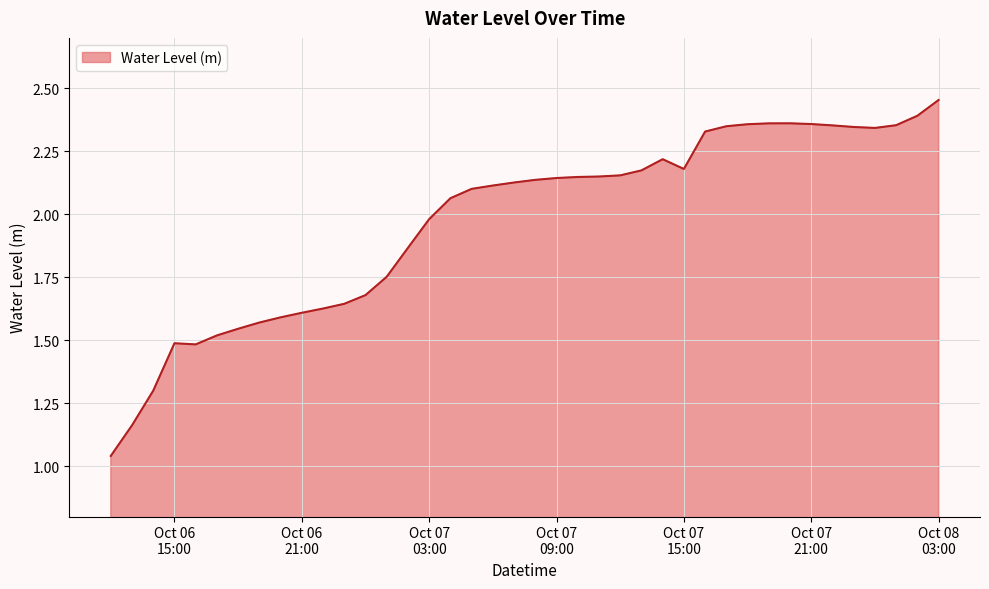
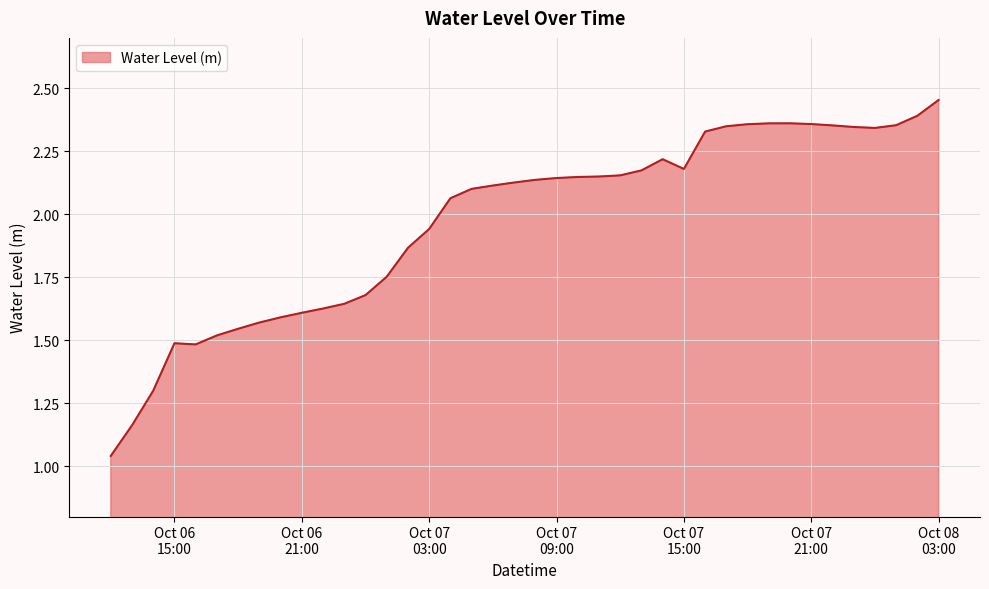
Oct 07 03:00: 1.98 -> 1.94
